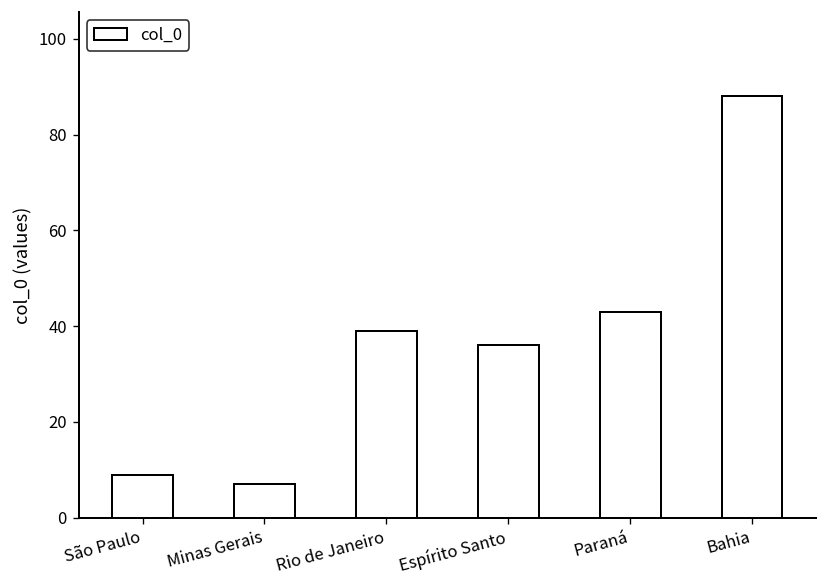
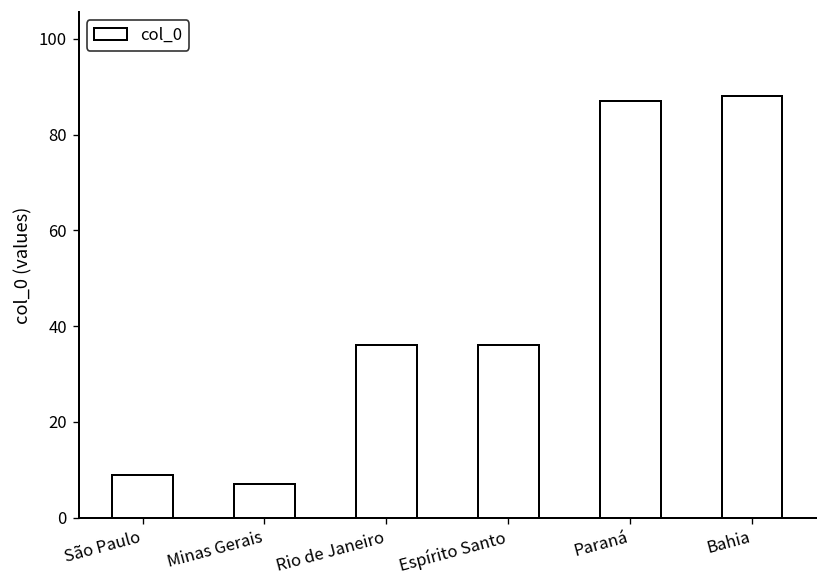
Rio de Janeiro: 39 -> 36
Paraná: 43 -> 87
